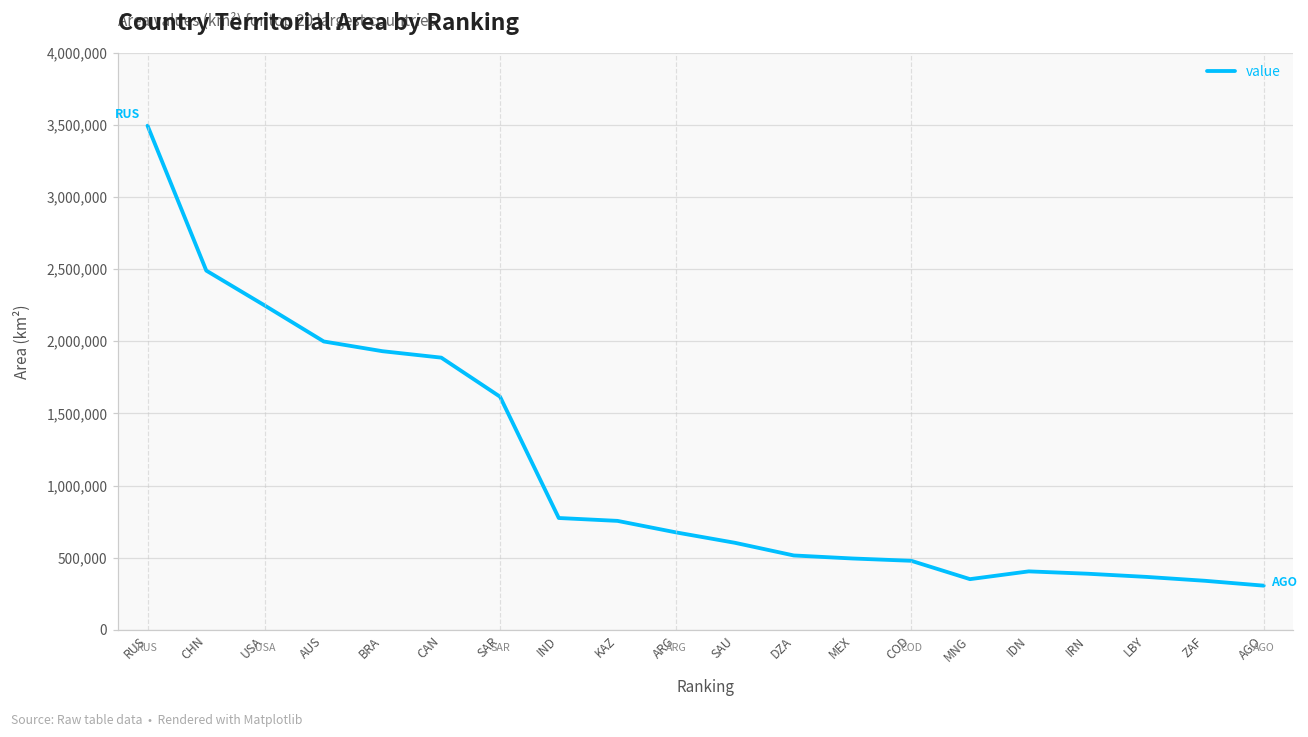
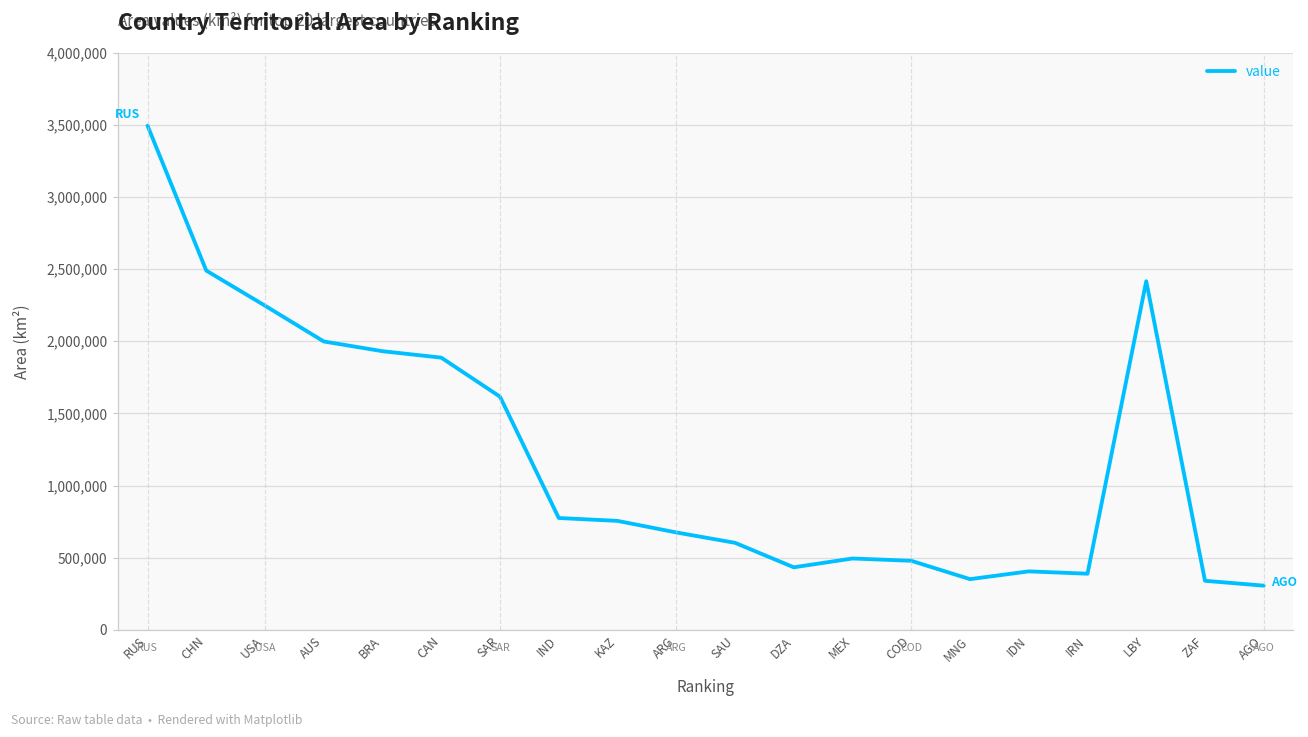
DZA: 520,000 -> 430,000
LBY: 370,000 -> 2,420,000
